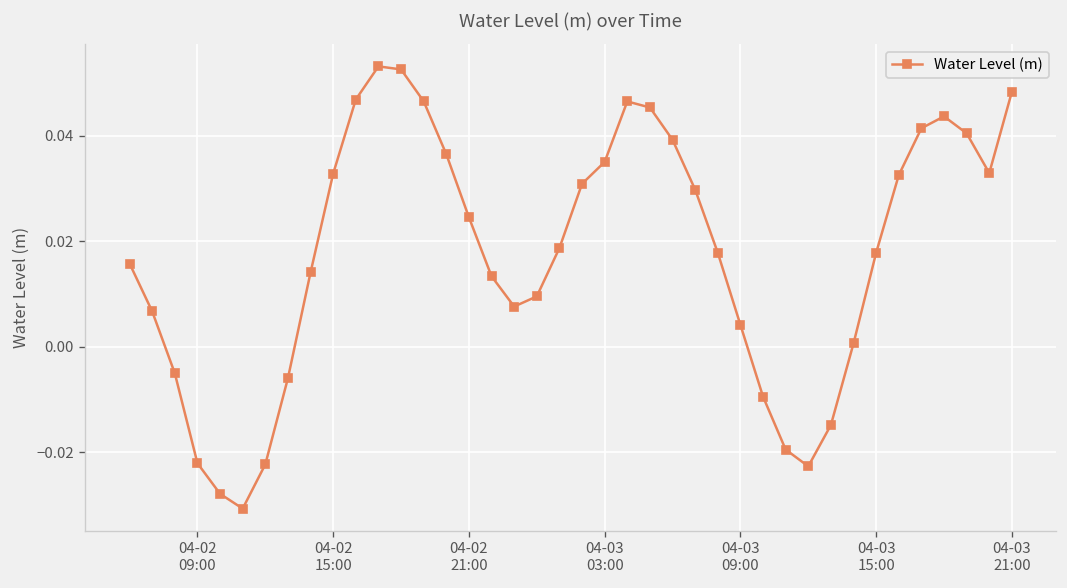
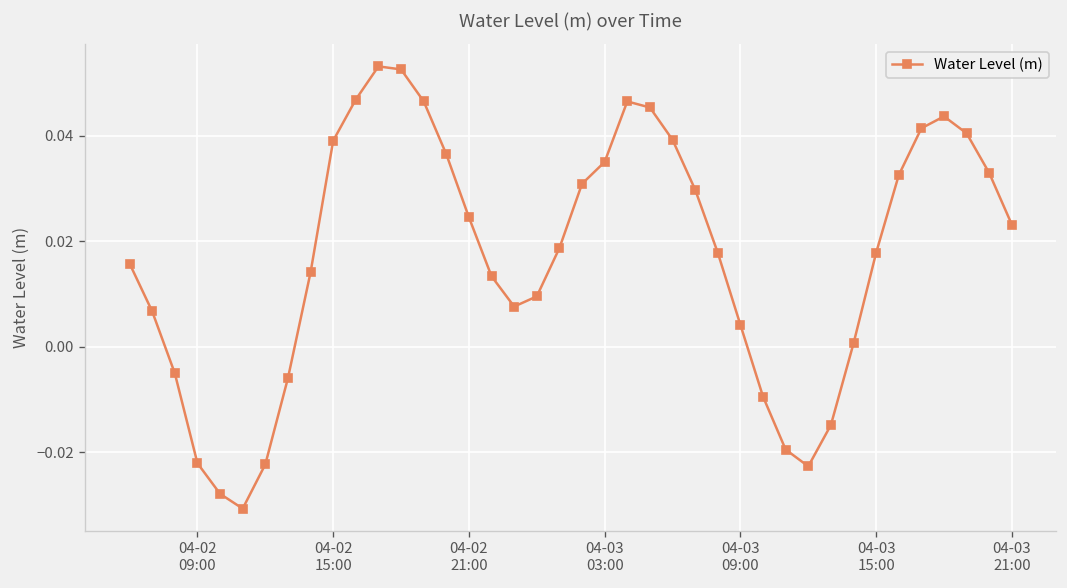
04-02 15:00: 0.033 -> 0.039
04-03 21:00: 0.048 -> 0.023
